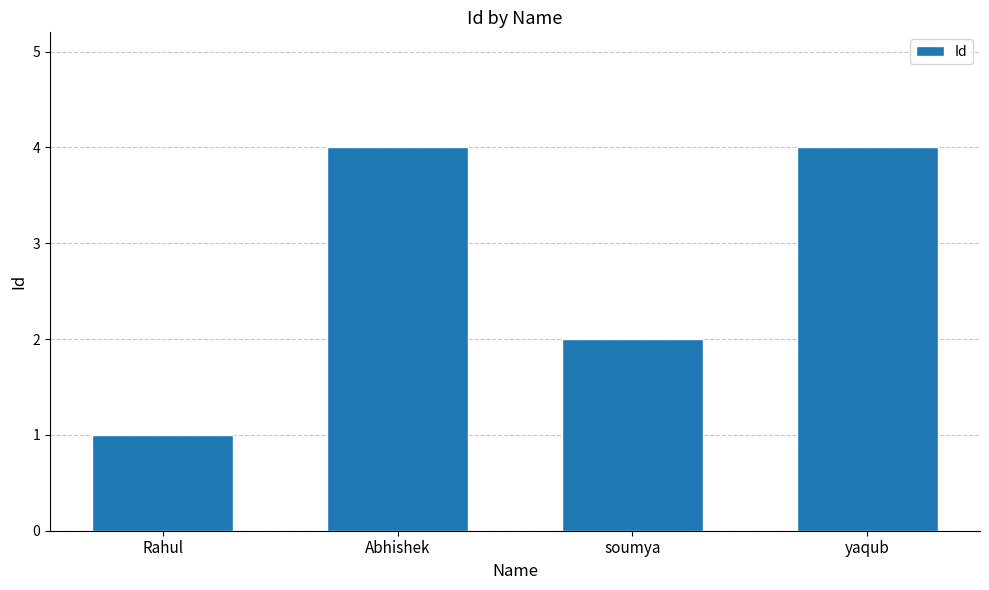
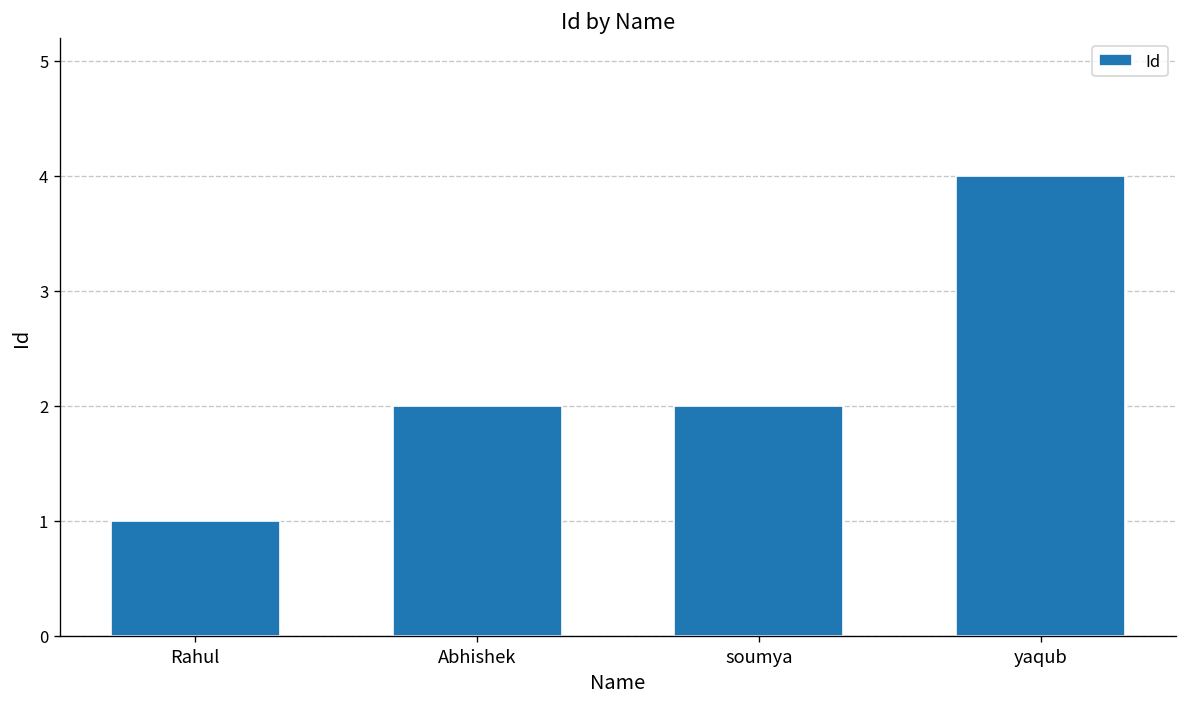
Abhishek: 4 -> 2
